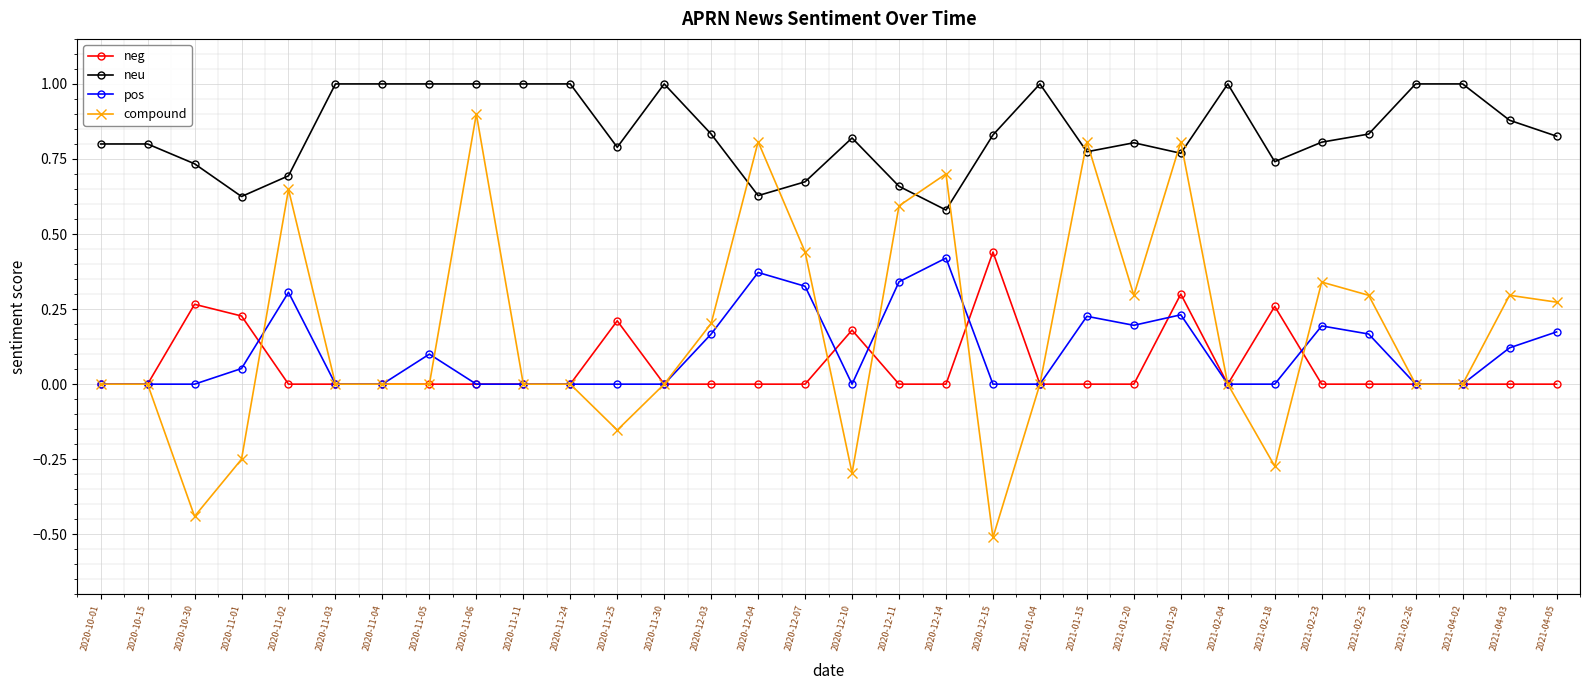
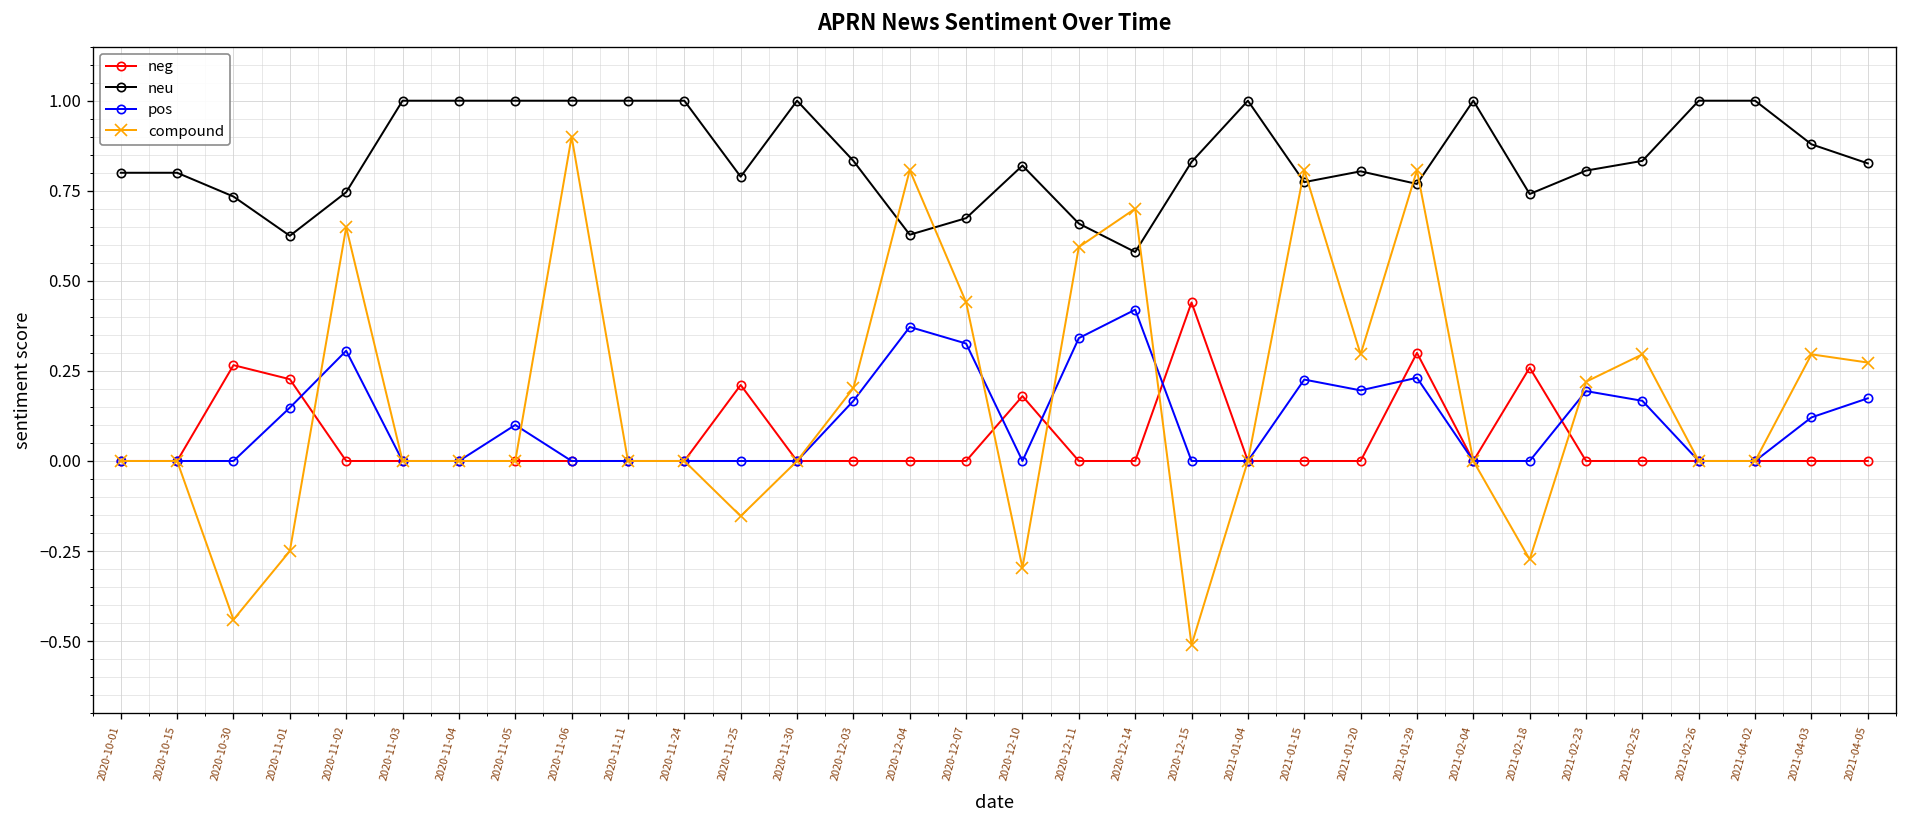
pos, 2020-11-01: 0.05 -> 0.15
neu, 2020-11-02: 0.69 -> 0.75
compound, 2021-02-23: 0.34 -> 0.22
